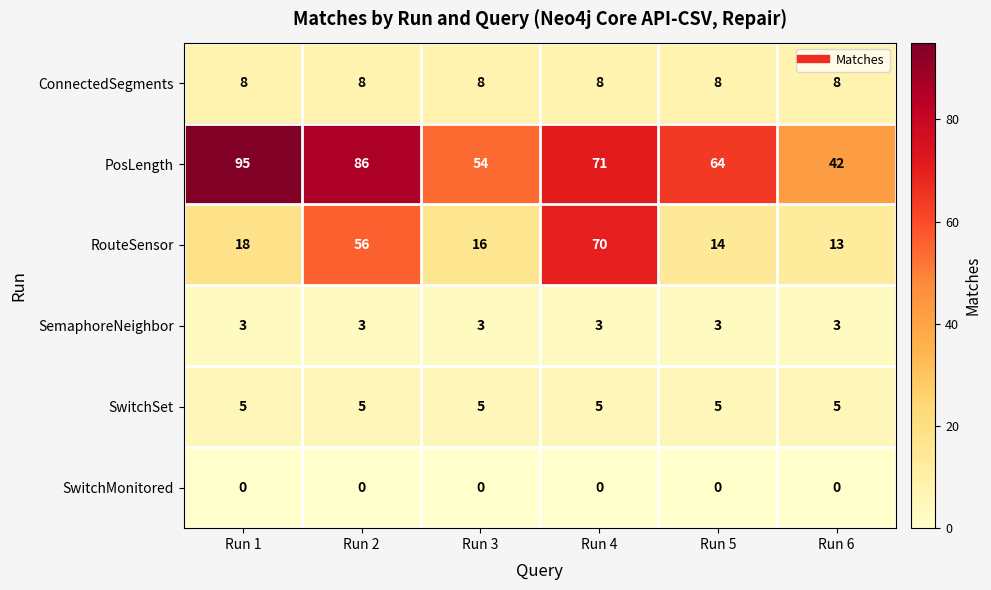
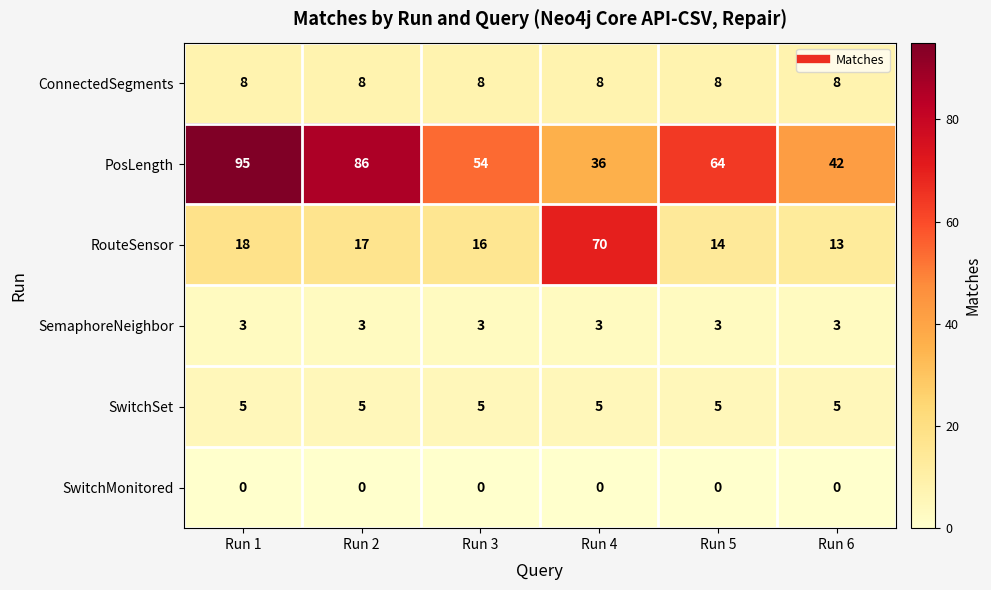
PosLength, Run 4: 71 -> 36
RouteSensor, Run 2: 56 -> 17
